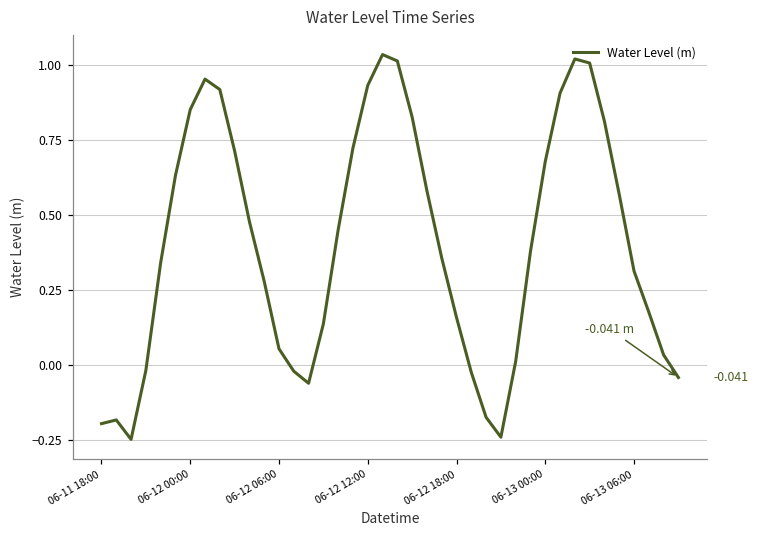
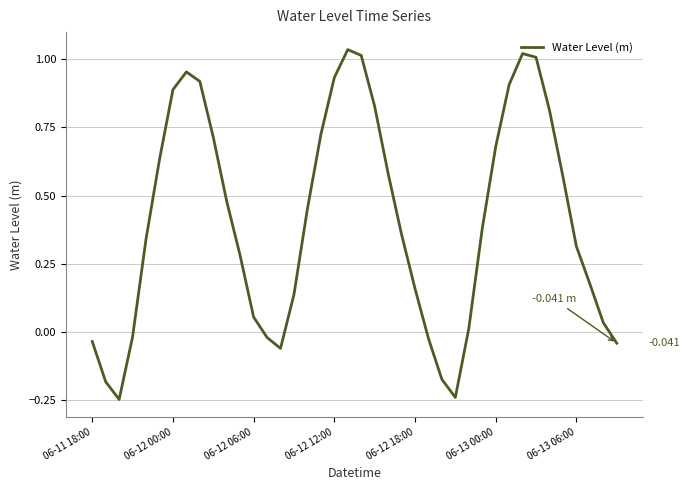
06-11 18:00: -0.20 -> -0.04
06-12 00:00: 0.85 -> 0.89
